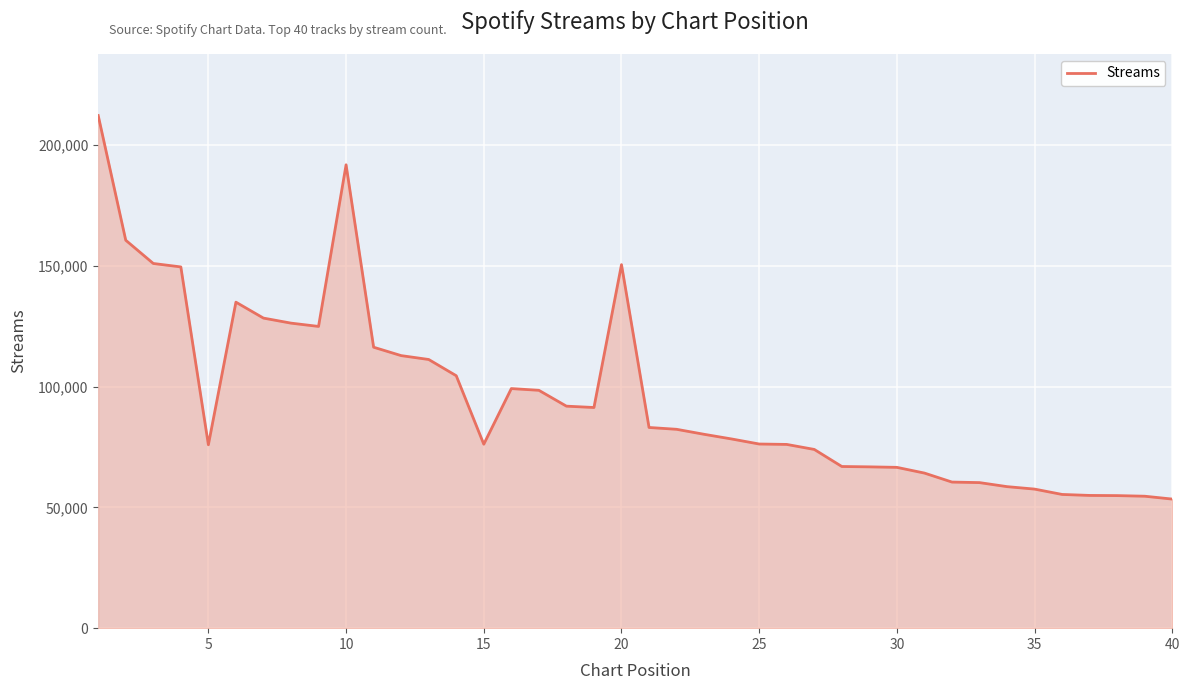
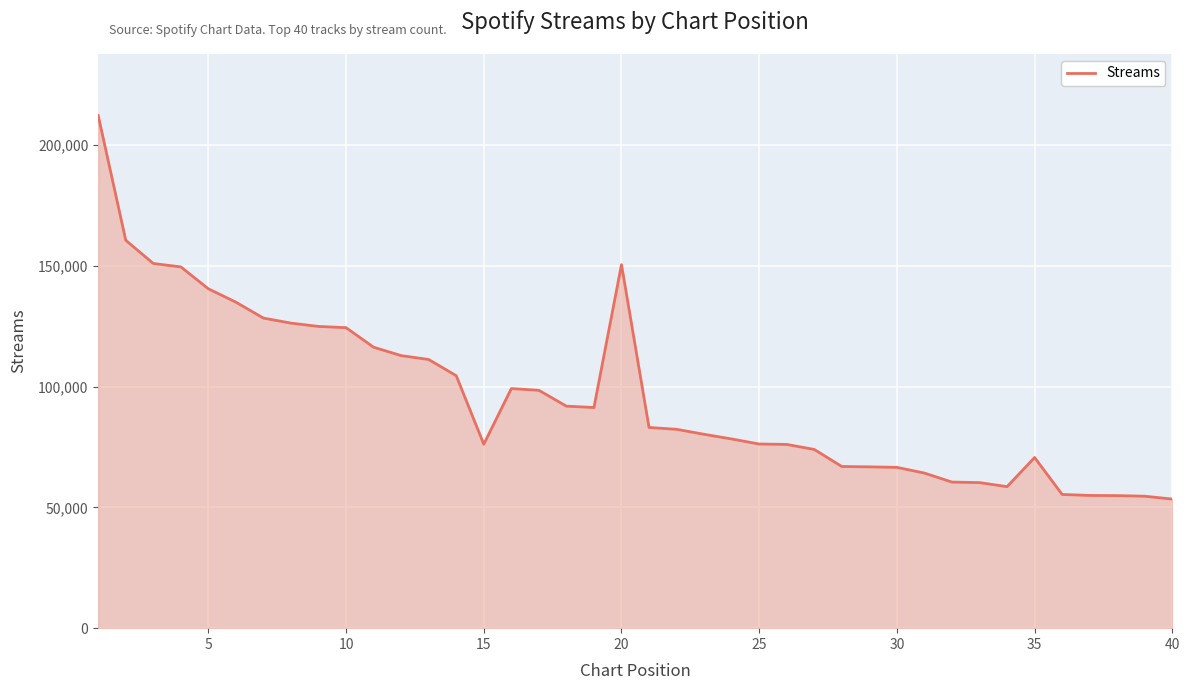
5: 76,000 -> 140,000
10: 192,000 -> 124,000
35: 58,000 -> 71,000
